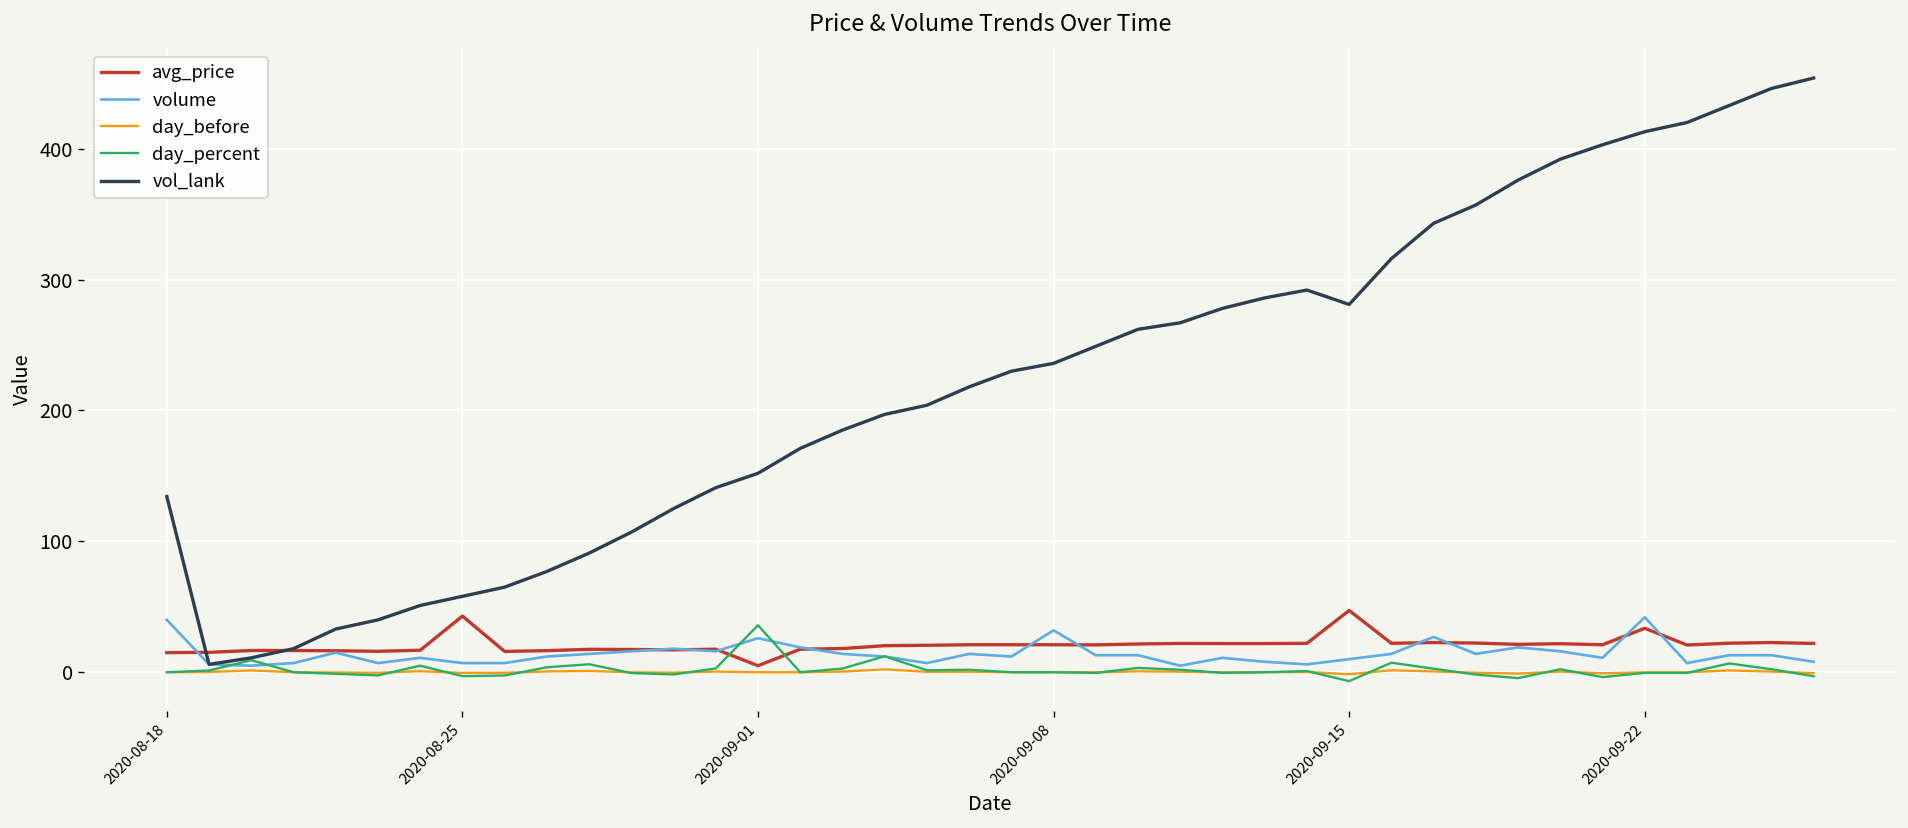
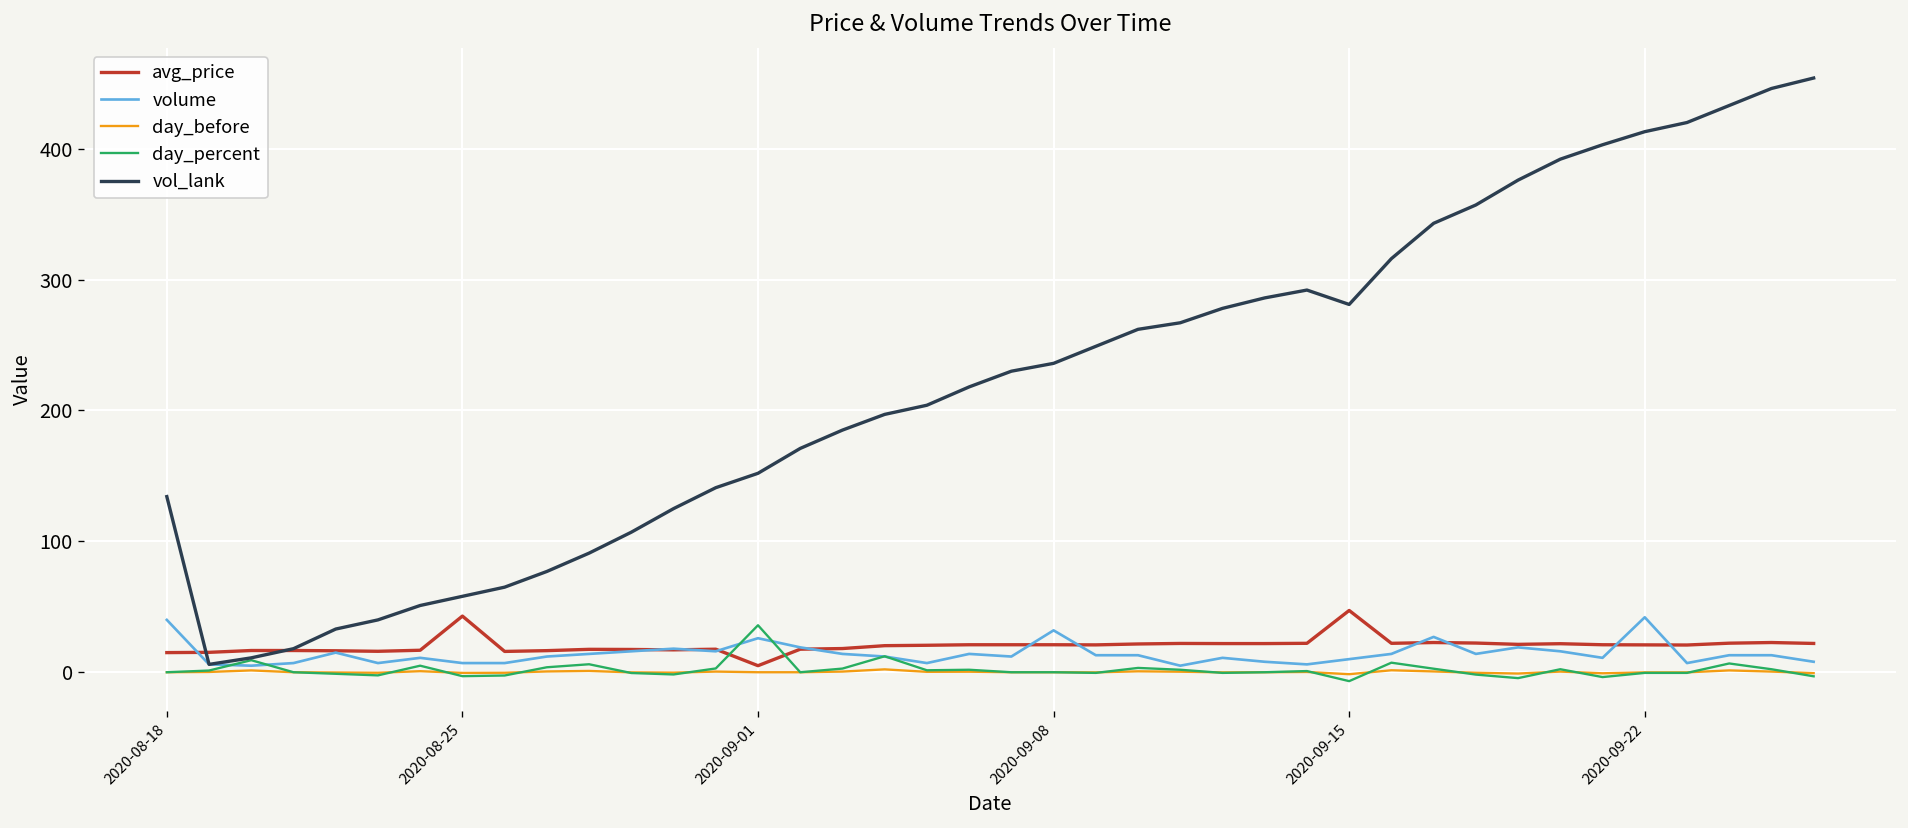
avg_price, 2020-09-22: 34 -> 21
